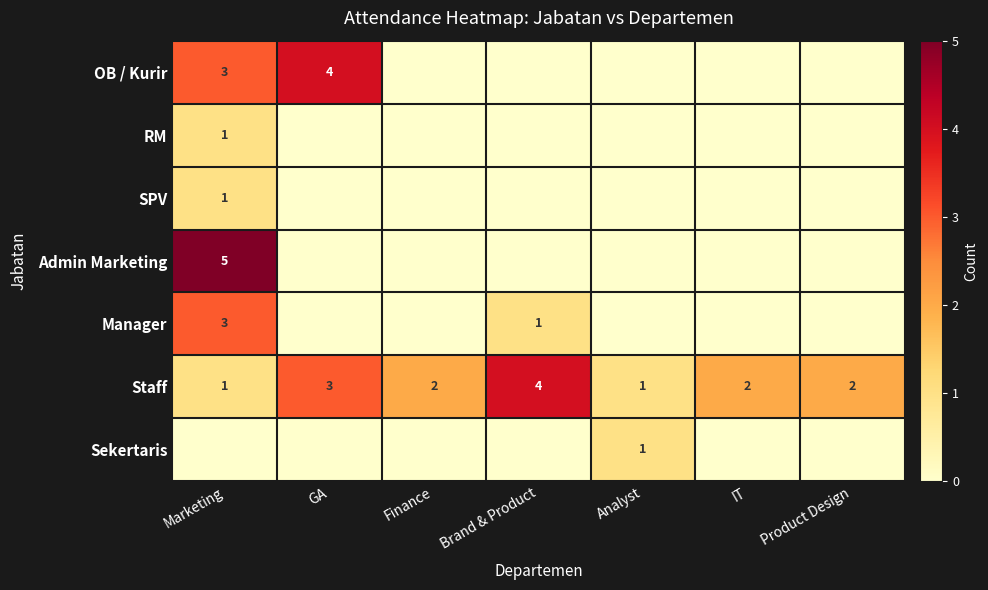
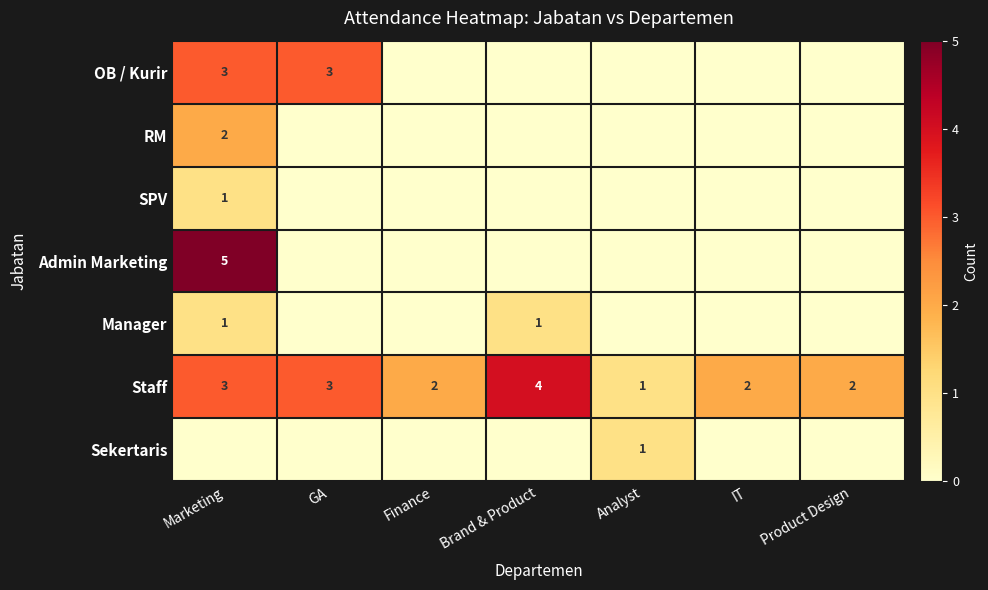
OB / Kurir, GA: 4 -> 3
RM, Marketing: 1 -> 2
Manager, Marketing: 3 -> 1
Staff, Marketing: 1 -> 3
